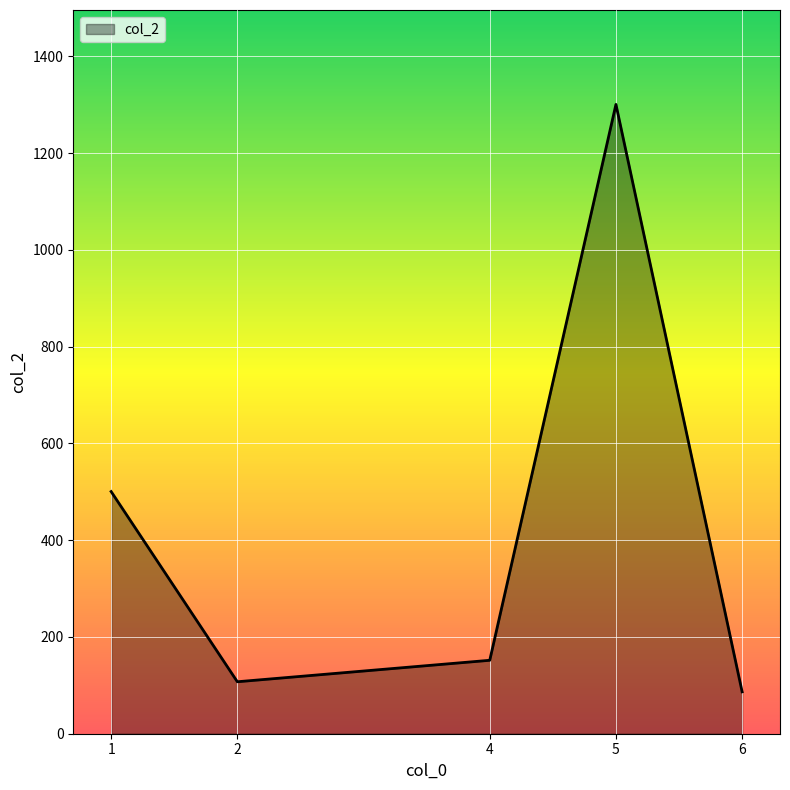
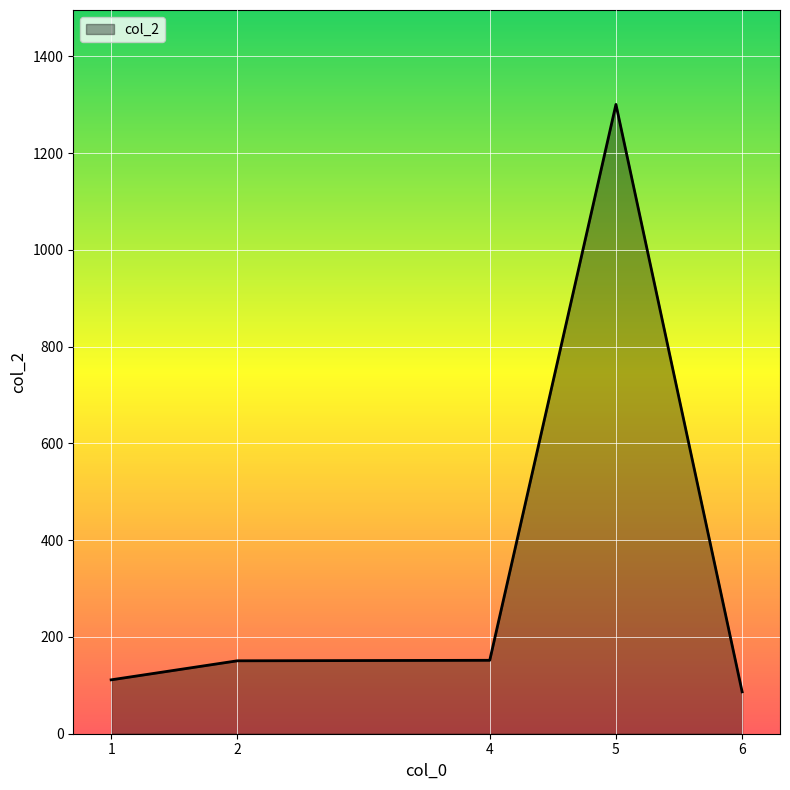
1: 500 -> 110
2: 110 -> 150
